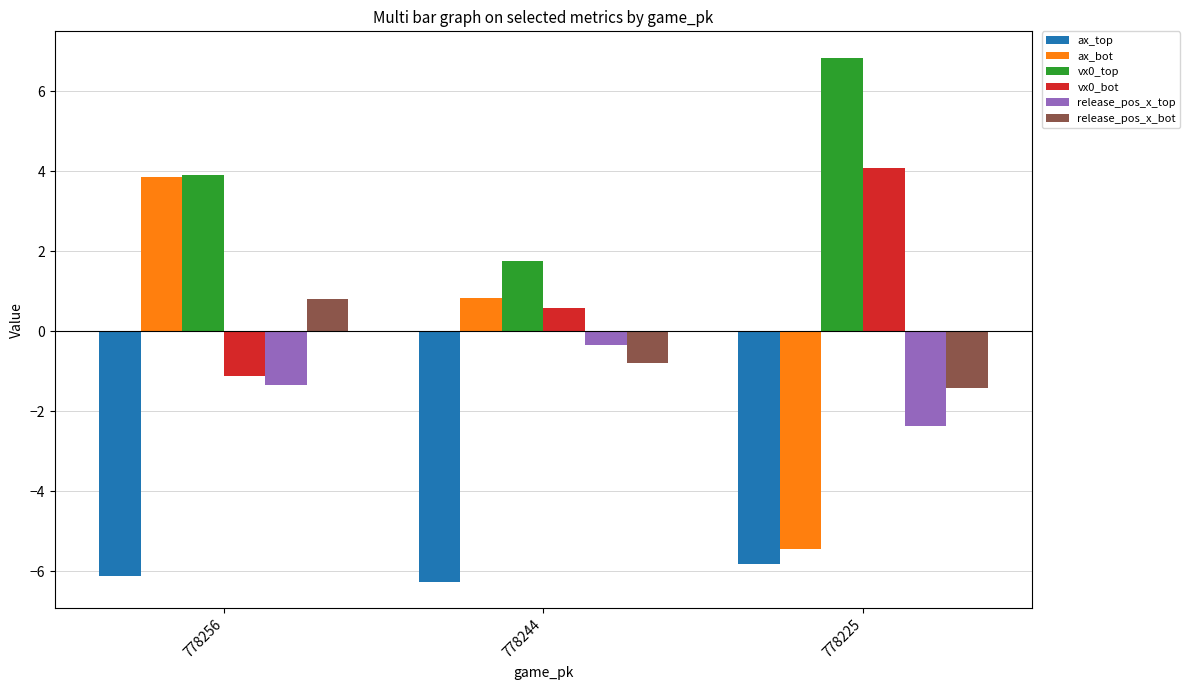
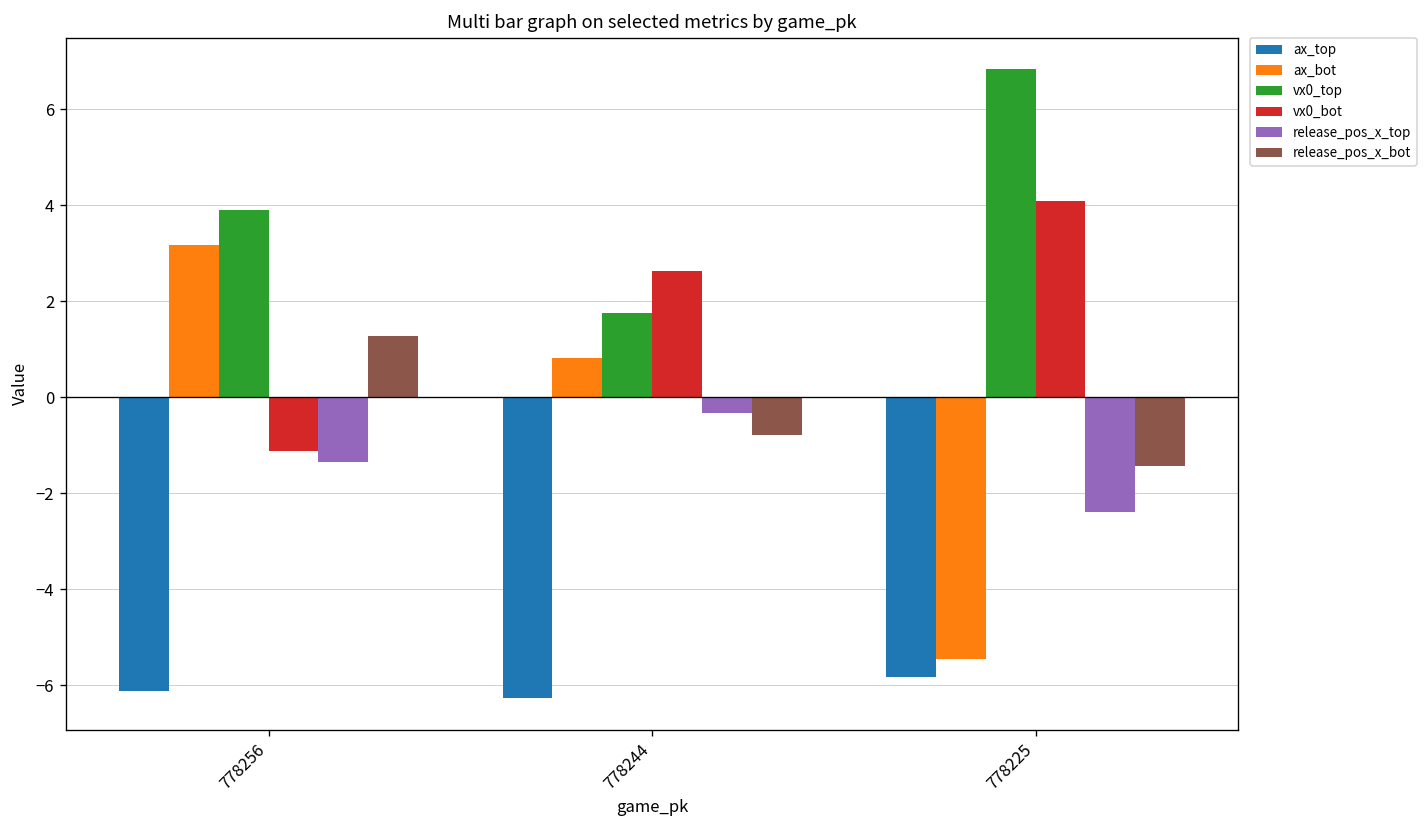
ax_bot, 778256: 3.8 -> 3.2
release_pos_x_bot, 778256: 0.8 -> 1.3
vx0_bot, 778244: 0.6 -> 2.6
